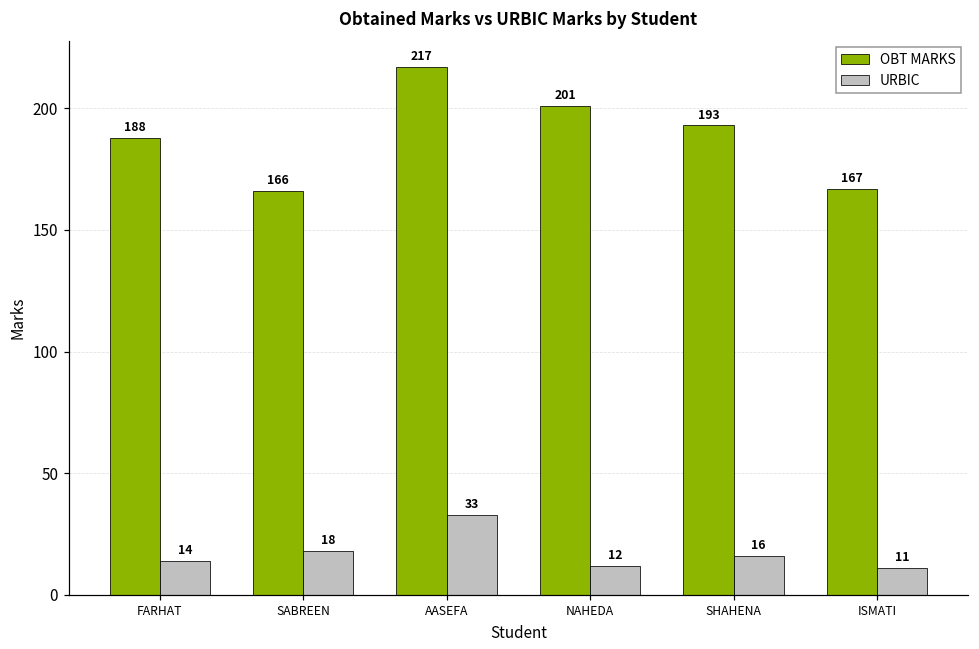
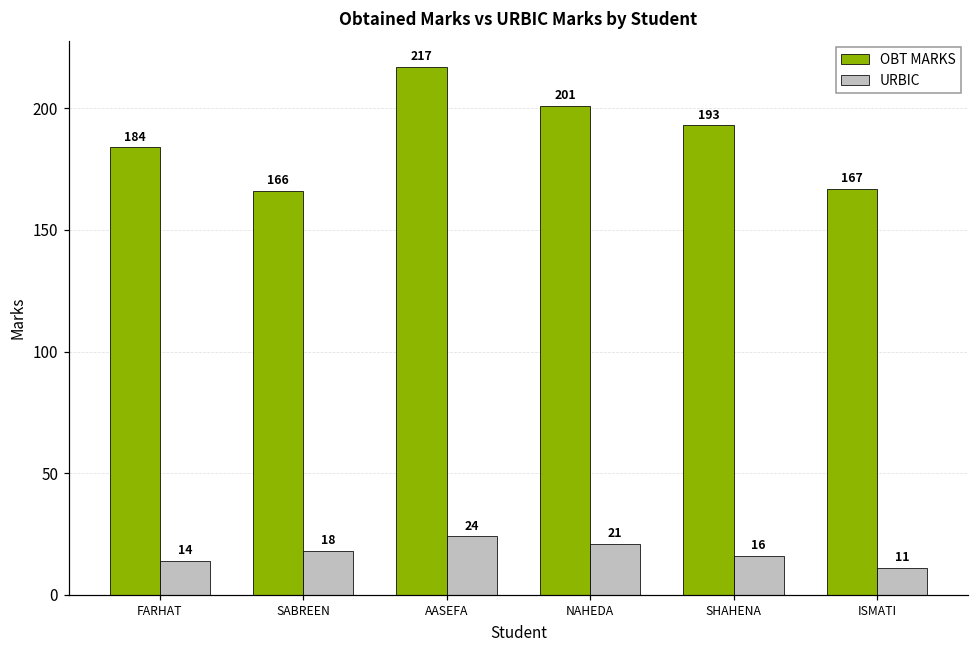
OBT MARKS, FARHAT: 188 -> 184
URBIC, AASEFA: 33 -> 24
URBIC, NAHEDA: 12 -> 21
